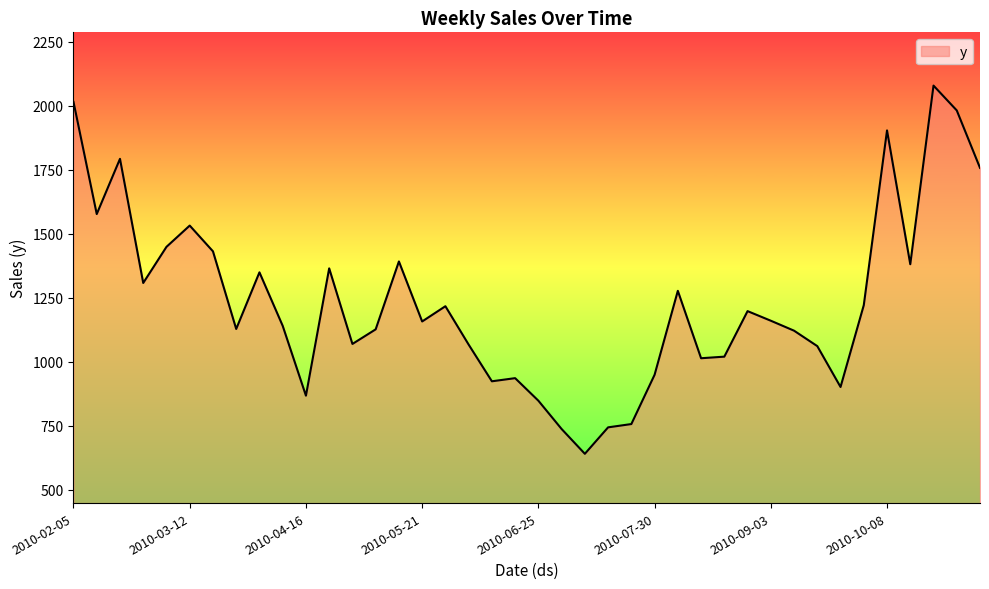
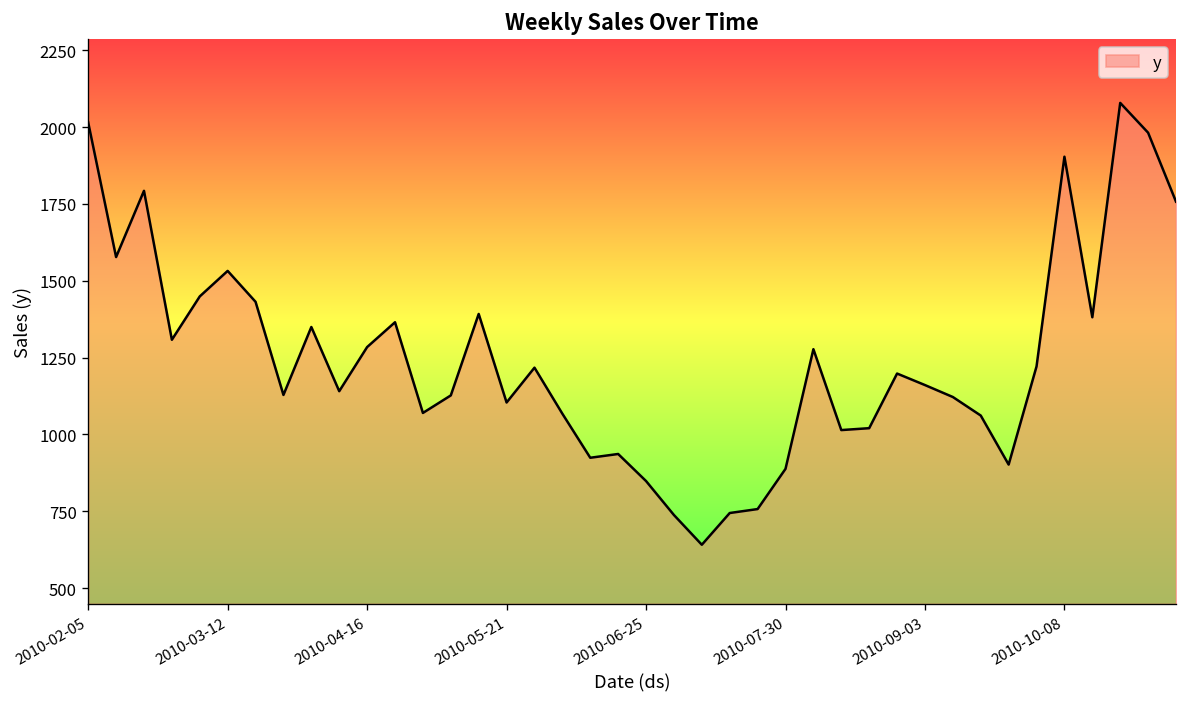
2010-04-16: 870 -> 1280
2010-05-21: 1160 -> 1100
2010-07-30: 950 -> 890
